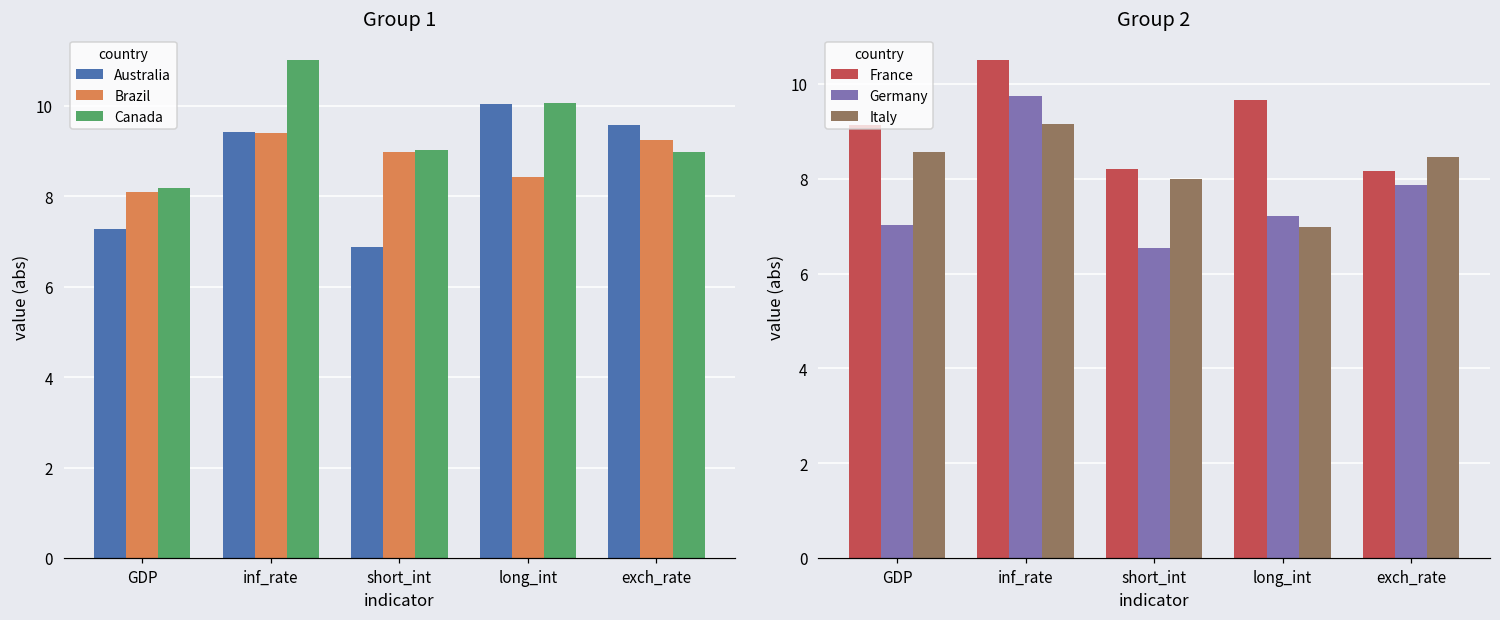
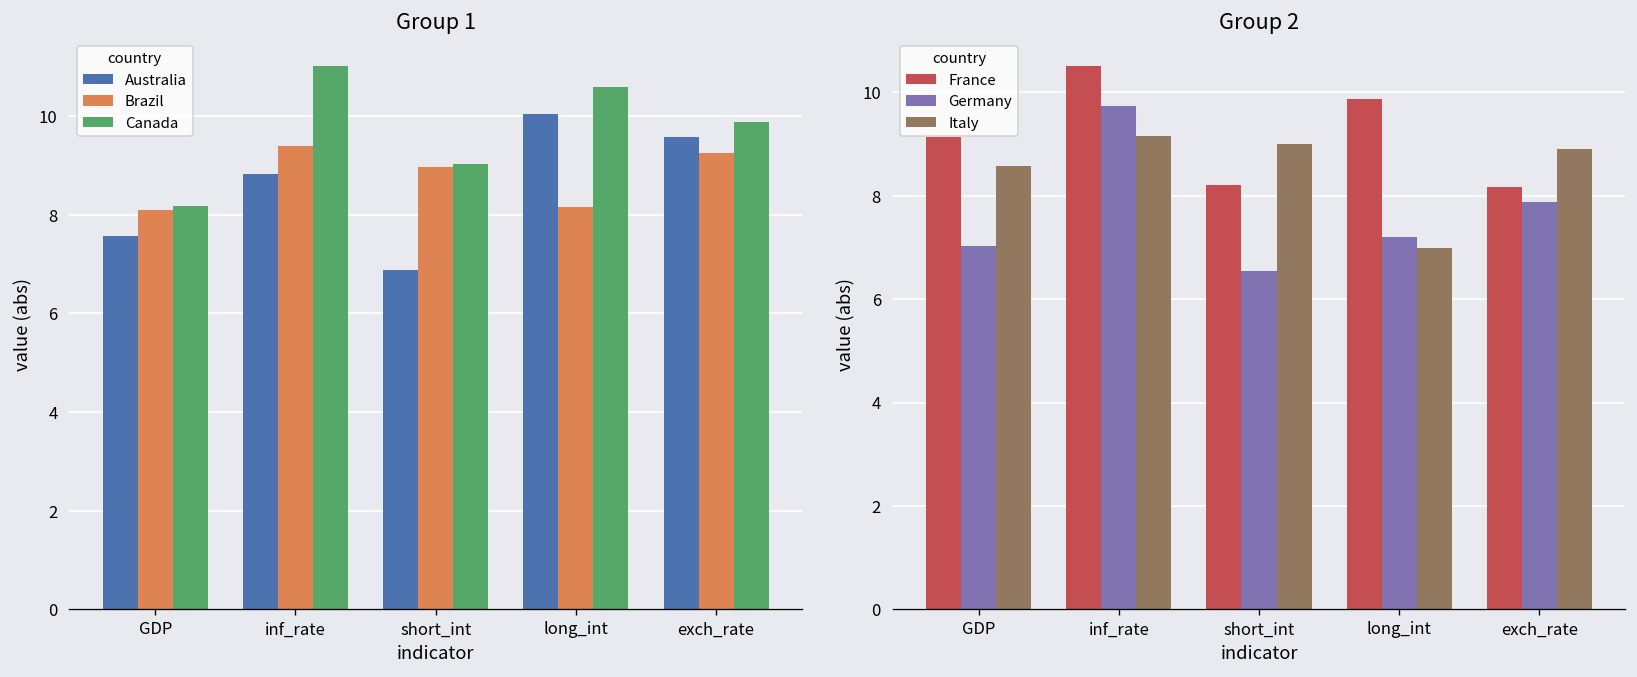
Group 1, Australia, GDP: 7.3 -> 7.6
Group 1, Australia, inf_rate: 9.4 -> 8.8
Group 1, Brazil, long_int: 8.4 -> 8.2
Group 1, Canada, long_int: 10.1 -> 10.6
Group 1, Canada, exch_rate: 9.0 -> 9.9
Group 2, Italy, short_int: 8.0 -> 9.0
Group 2, France, long_int: 9.7 -> 9.9
Group 2, Italy, exch_rate: 8.5 -> 8.9
